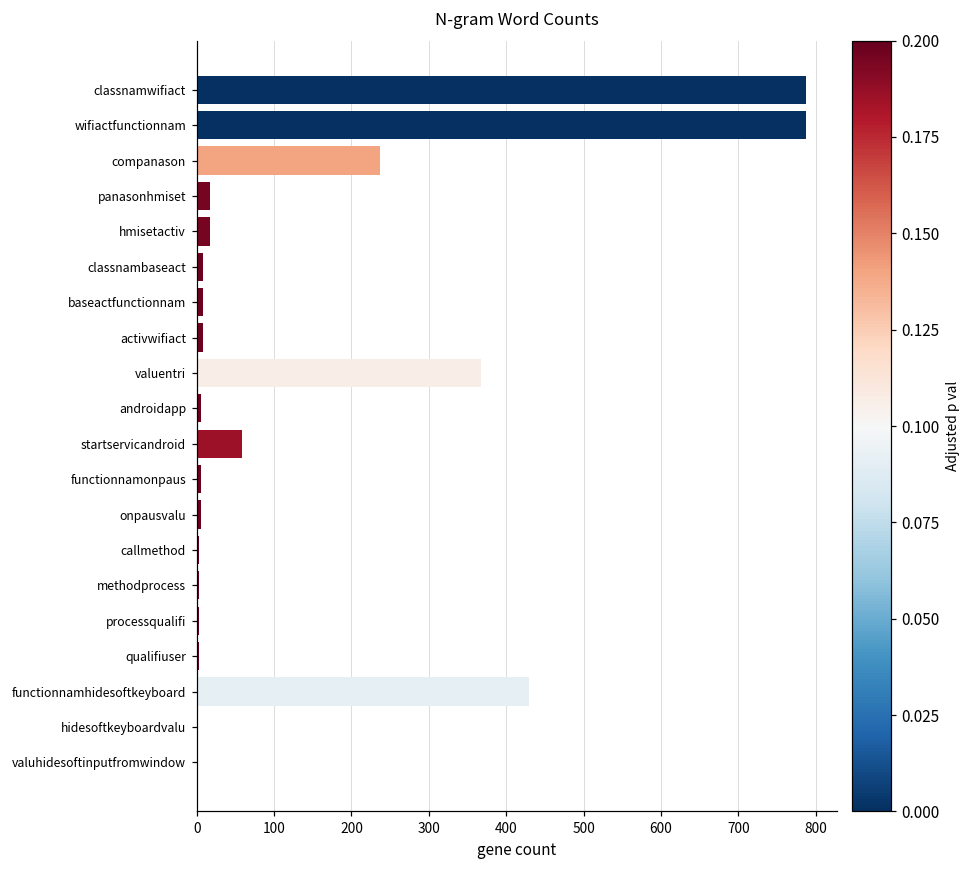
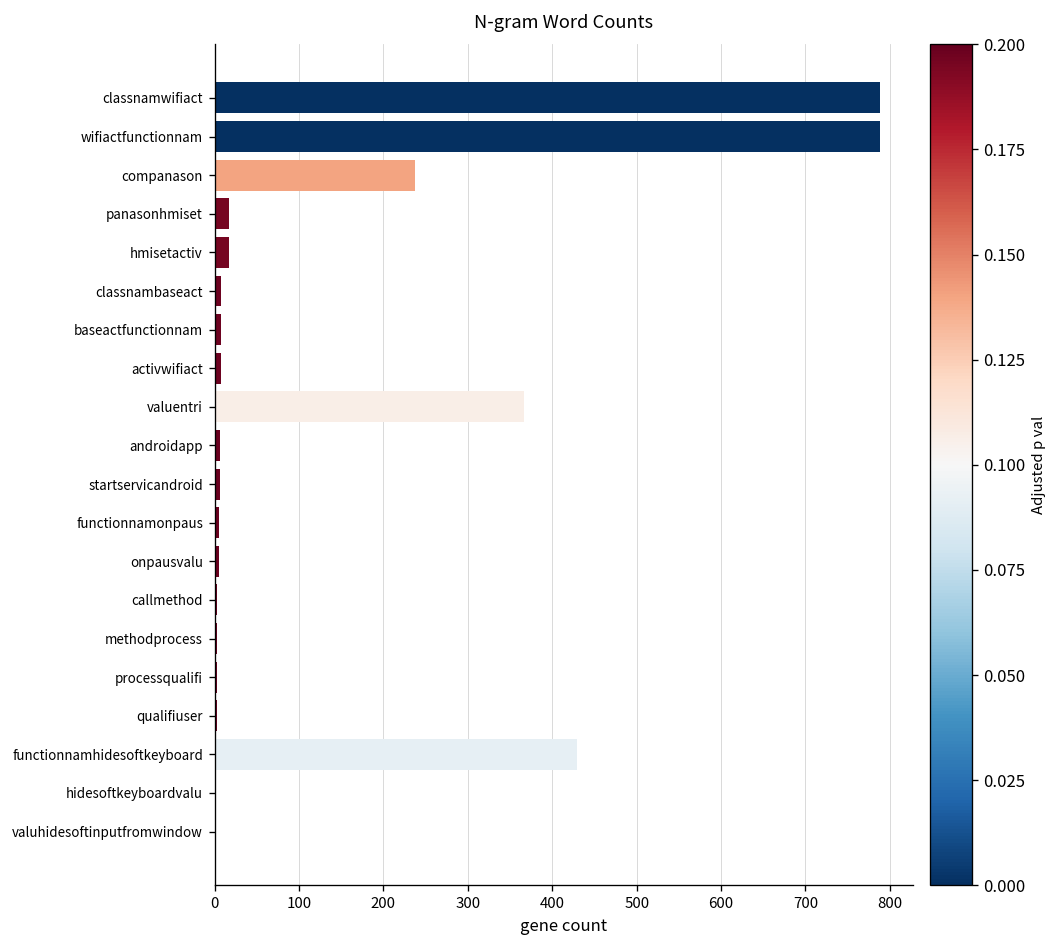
startservicandroid: 60 -> 10
